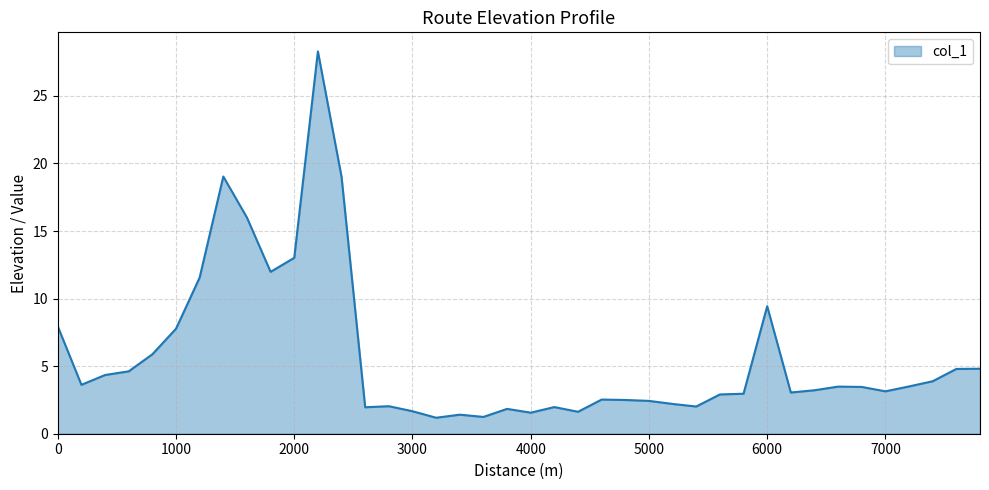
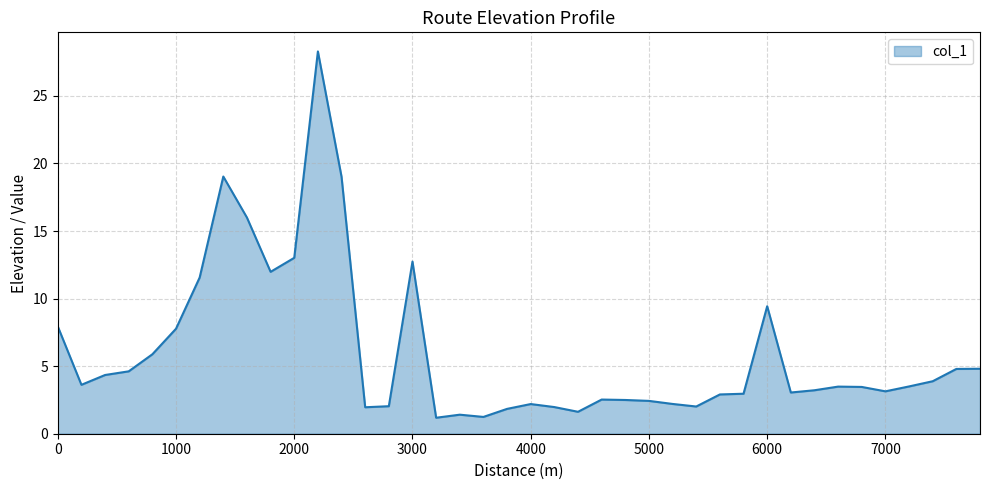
3000: 1.7 -> 12.7
4000: 1.6 -> 2.2
